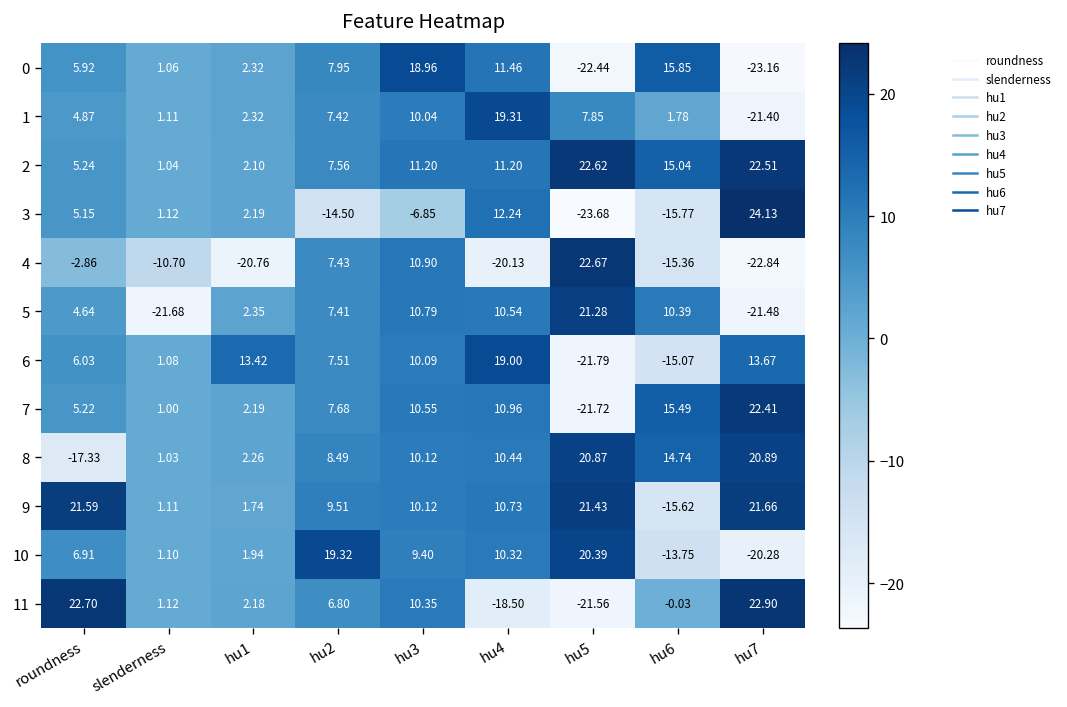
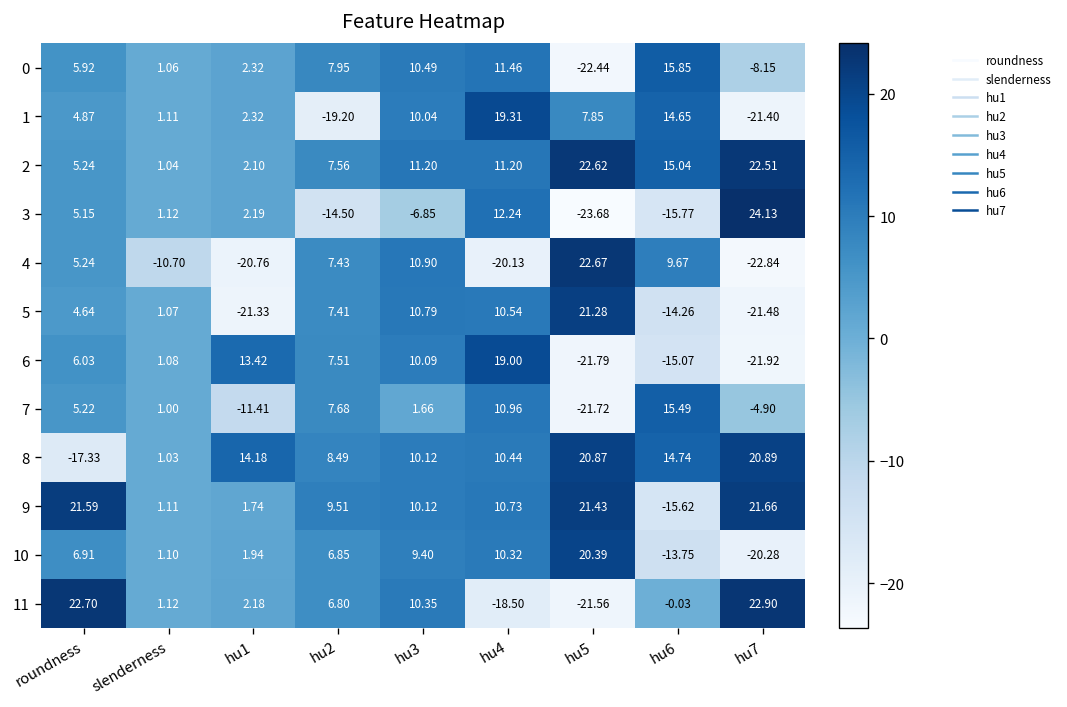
0, hu3: 18.96 -> 10.49
0, hu7: -23.16 -> -8.15
1, hu2: 7.42 -> -19.20
1, hu6: 1.78 -> 14.65
4, roundness: -2.86 -> 5.24
4, hu6: -15.36 -> 9.67
5, slenderness: -21.68 -> 1.07
5, hu1: 2.35 -> -21.33
5, hu6: 10.39 -> -14.26
6, hu7: 13.67 -> -21.92
7, hu1: 2.19 -> -11.41
7, hu3: 10.55 -> 1.66
7, hu7: 22.41 -> -4.90
8, hu1: 2.26 -> 14.18
10, hu2: 19.32 -> 6.85
